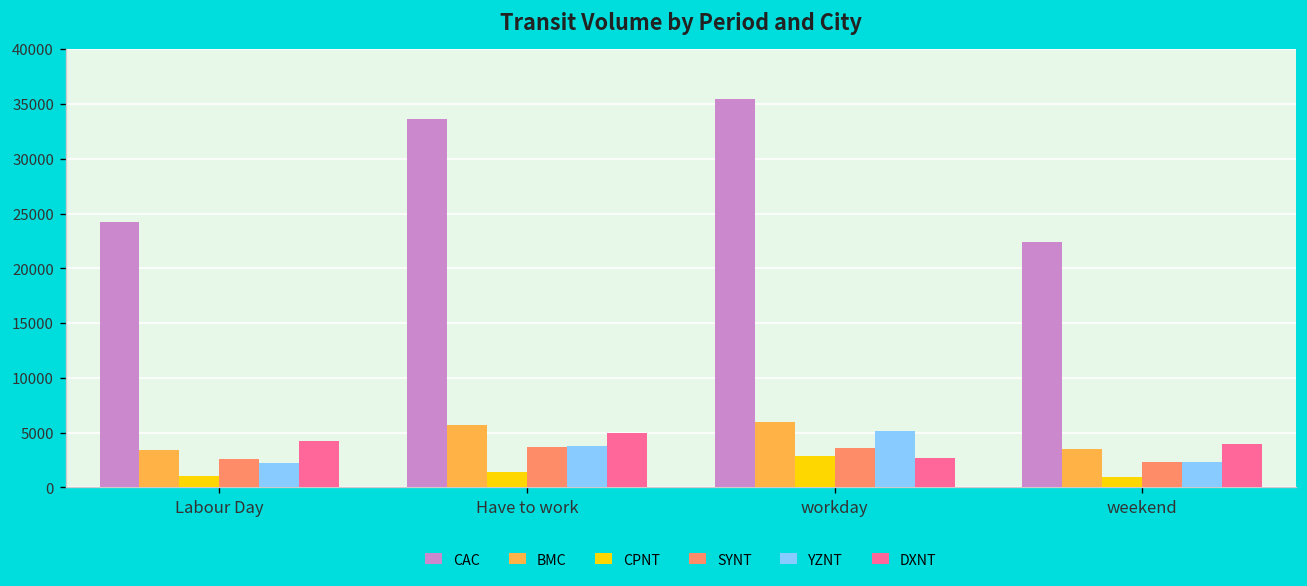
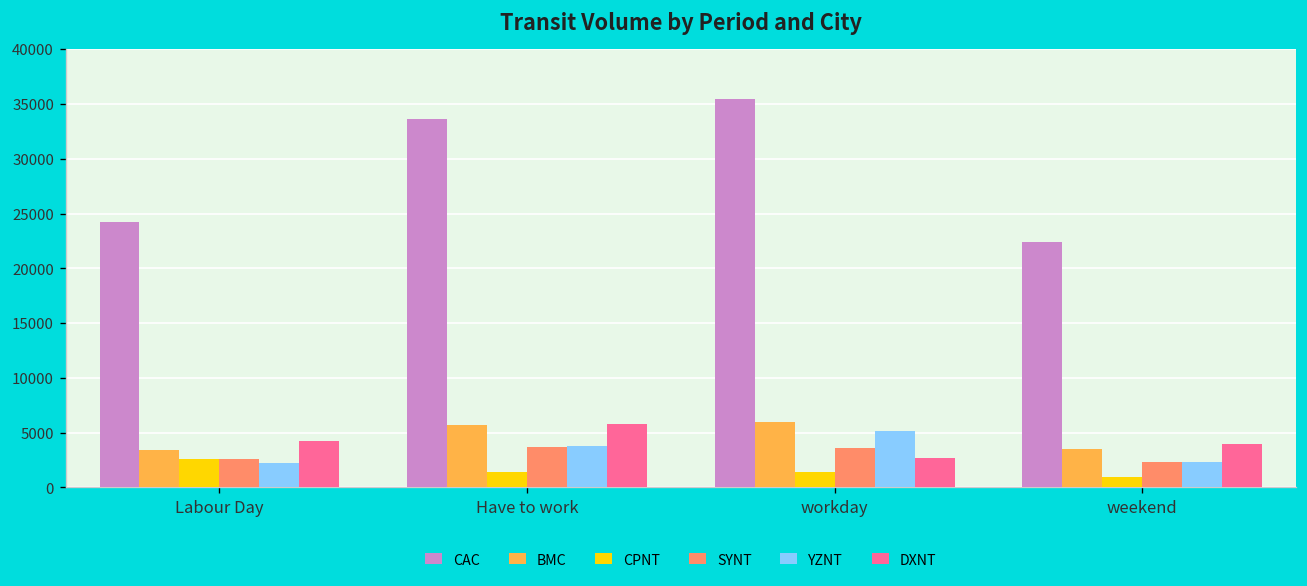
CPNT, Labour Day: 1000 -> 3000
DXNT, Have to work: 5000 -> 6000
CPNT, workday: 3000 -> 1000
